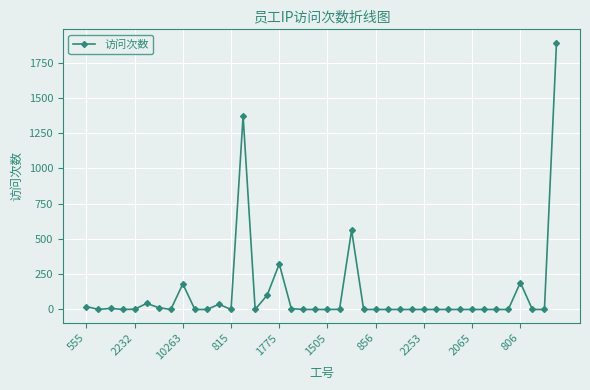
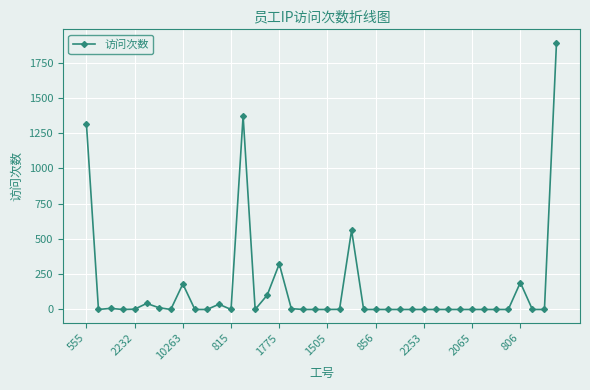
555: 20 -> 1320
